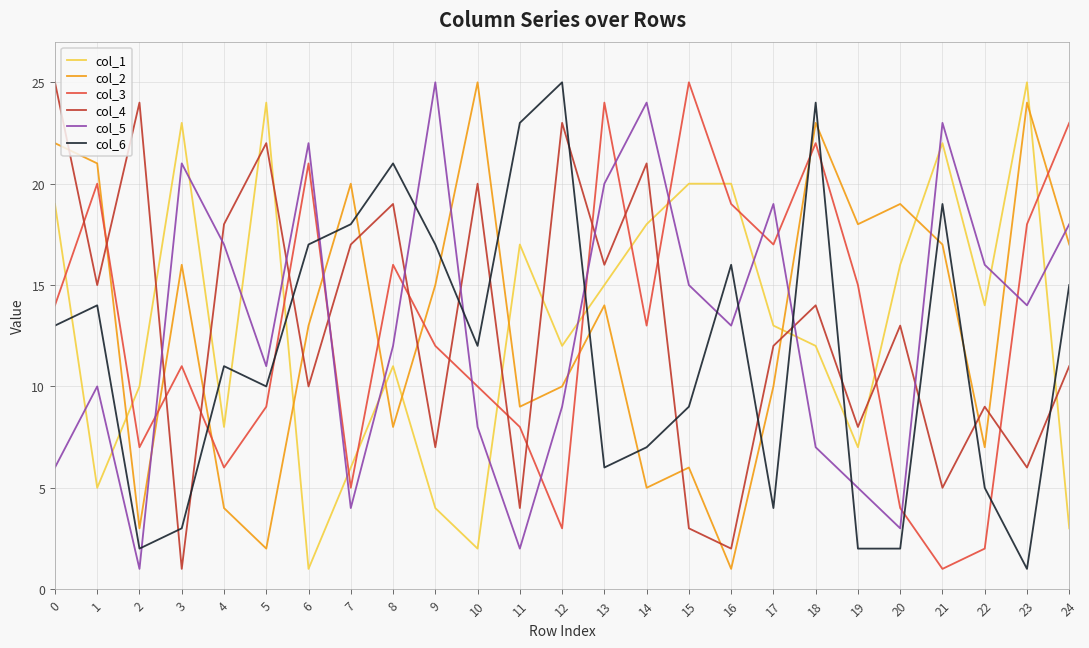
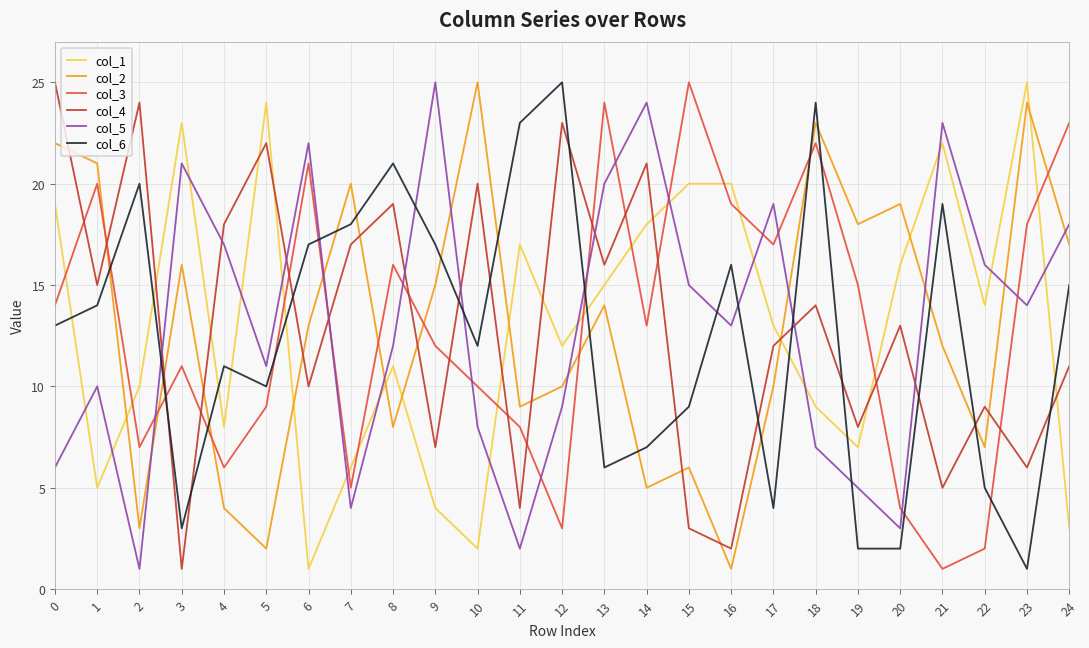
col_6, 2: 2 -> 20
col_1, 18: 12 -> 9
col_2, 21: 17 -> 12
